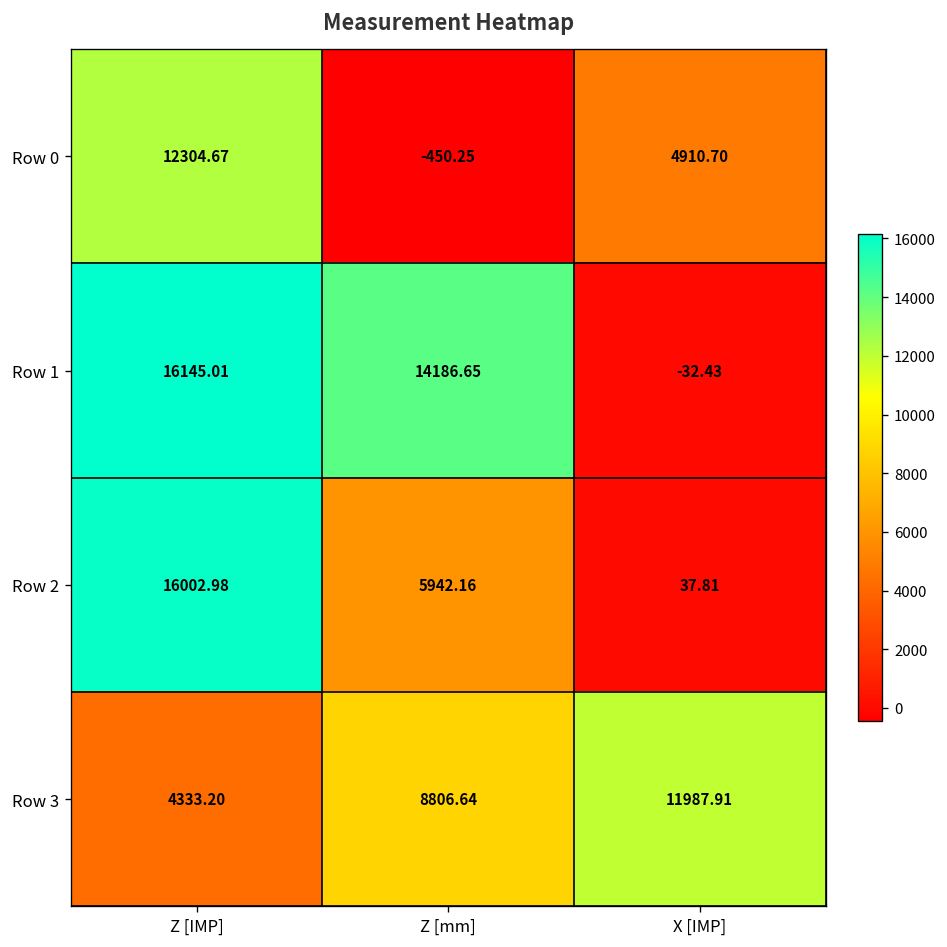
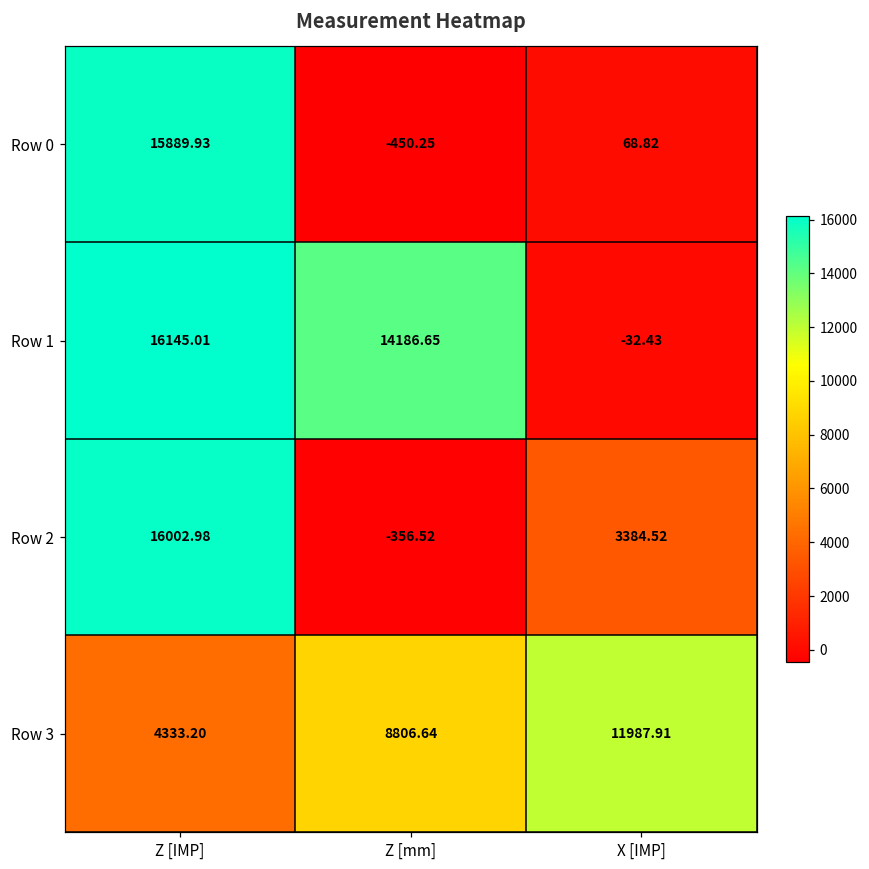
Row 0, Z [IMP]: 12304.67 -> 15889.93
Row 0, X [IMP]: 4910.70 -> 68.82
Row 2, Z [mm]: 5942.16 -> -356.52
Row 2, X [IMP]: 37.81 -> 3384.52
